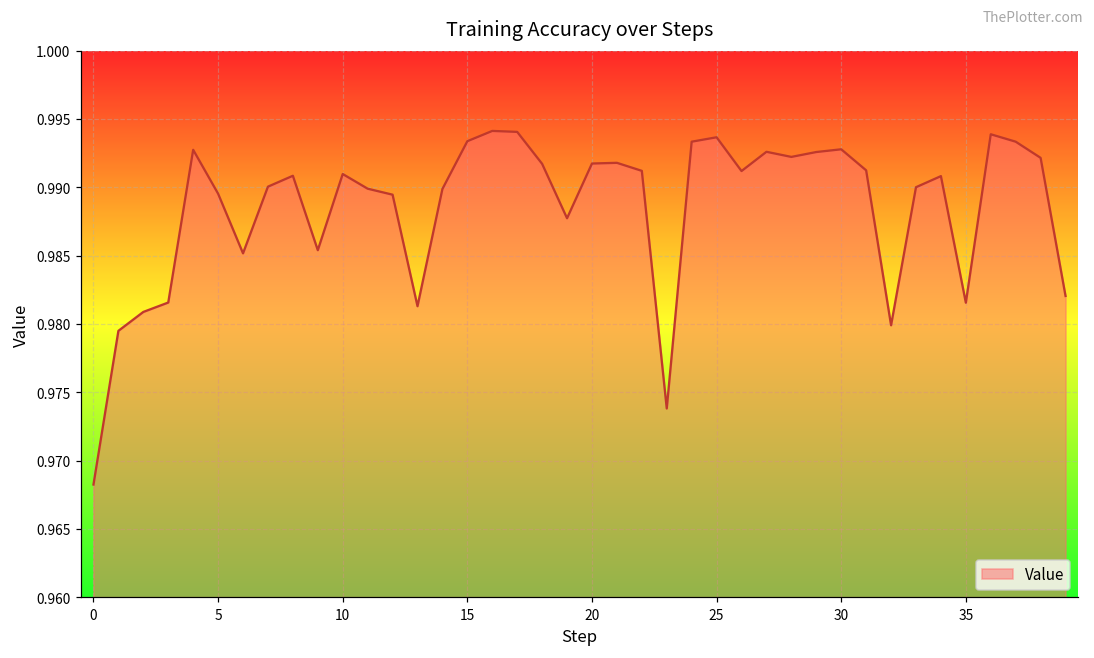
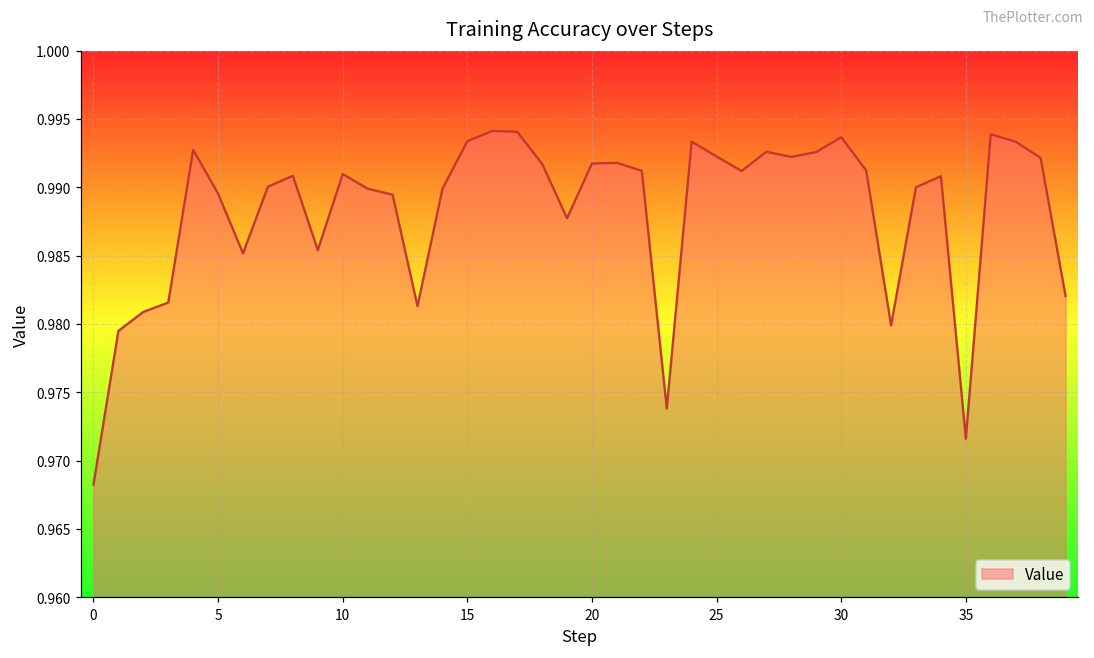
25: 0.9937 -> 0.9923
30: 0.9928 -> 0.9937
35: 0.9816 -> 0.9716
